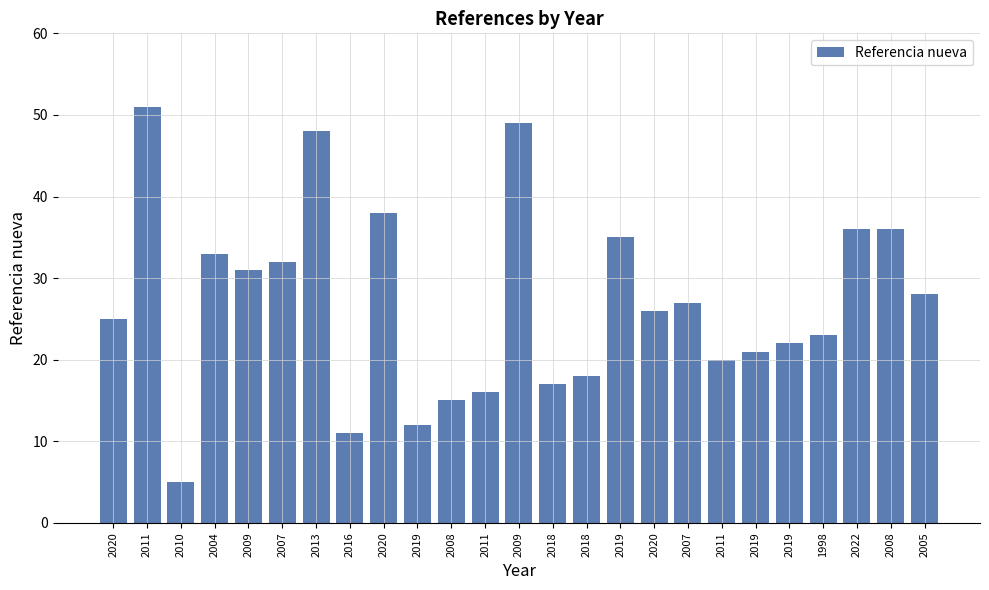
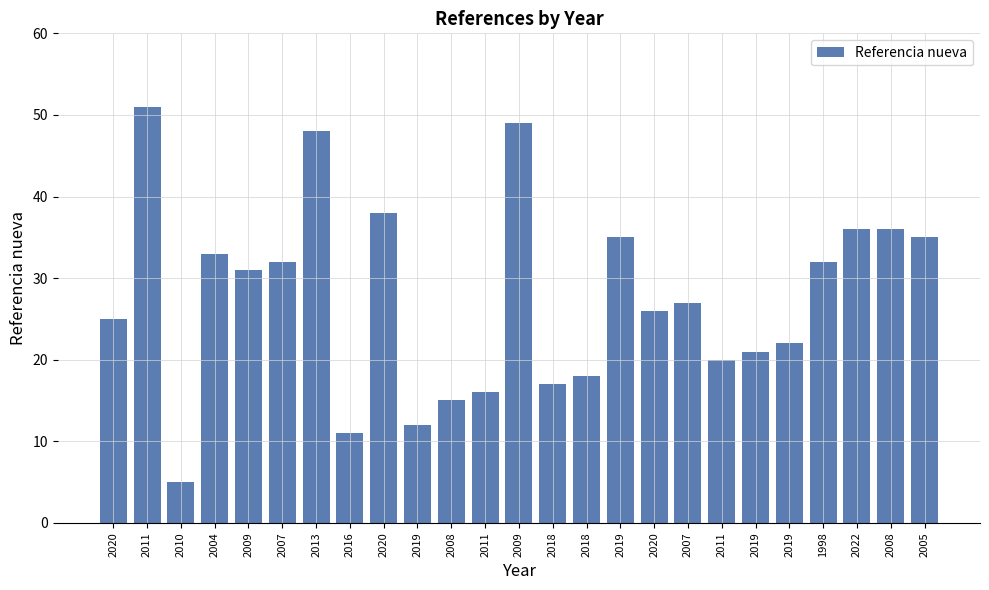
1998: 23 -> 32
2005: 28 -> 35
